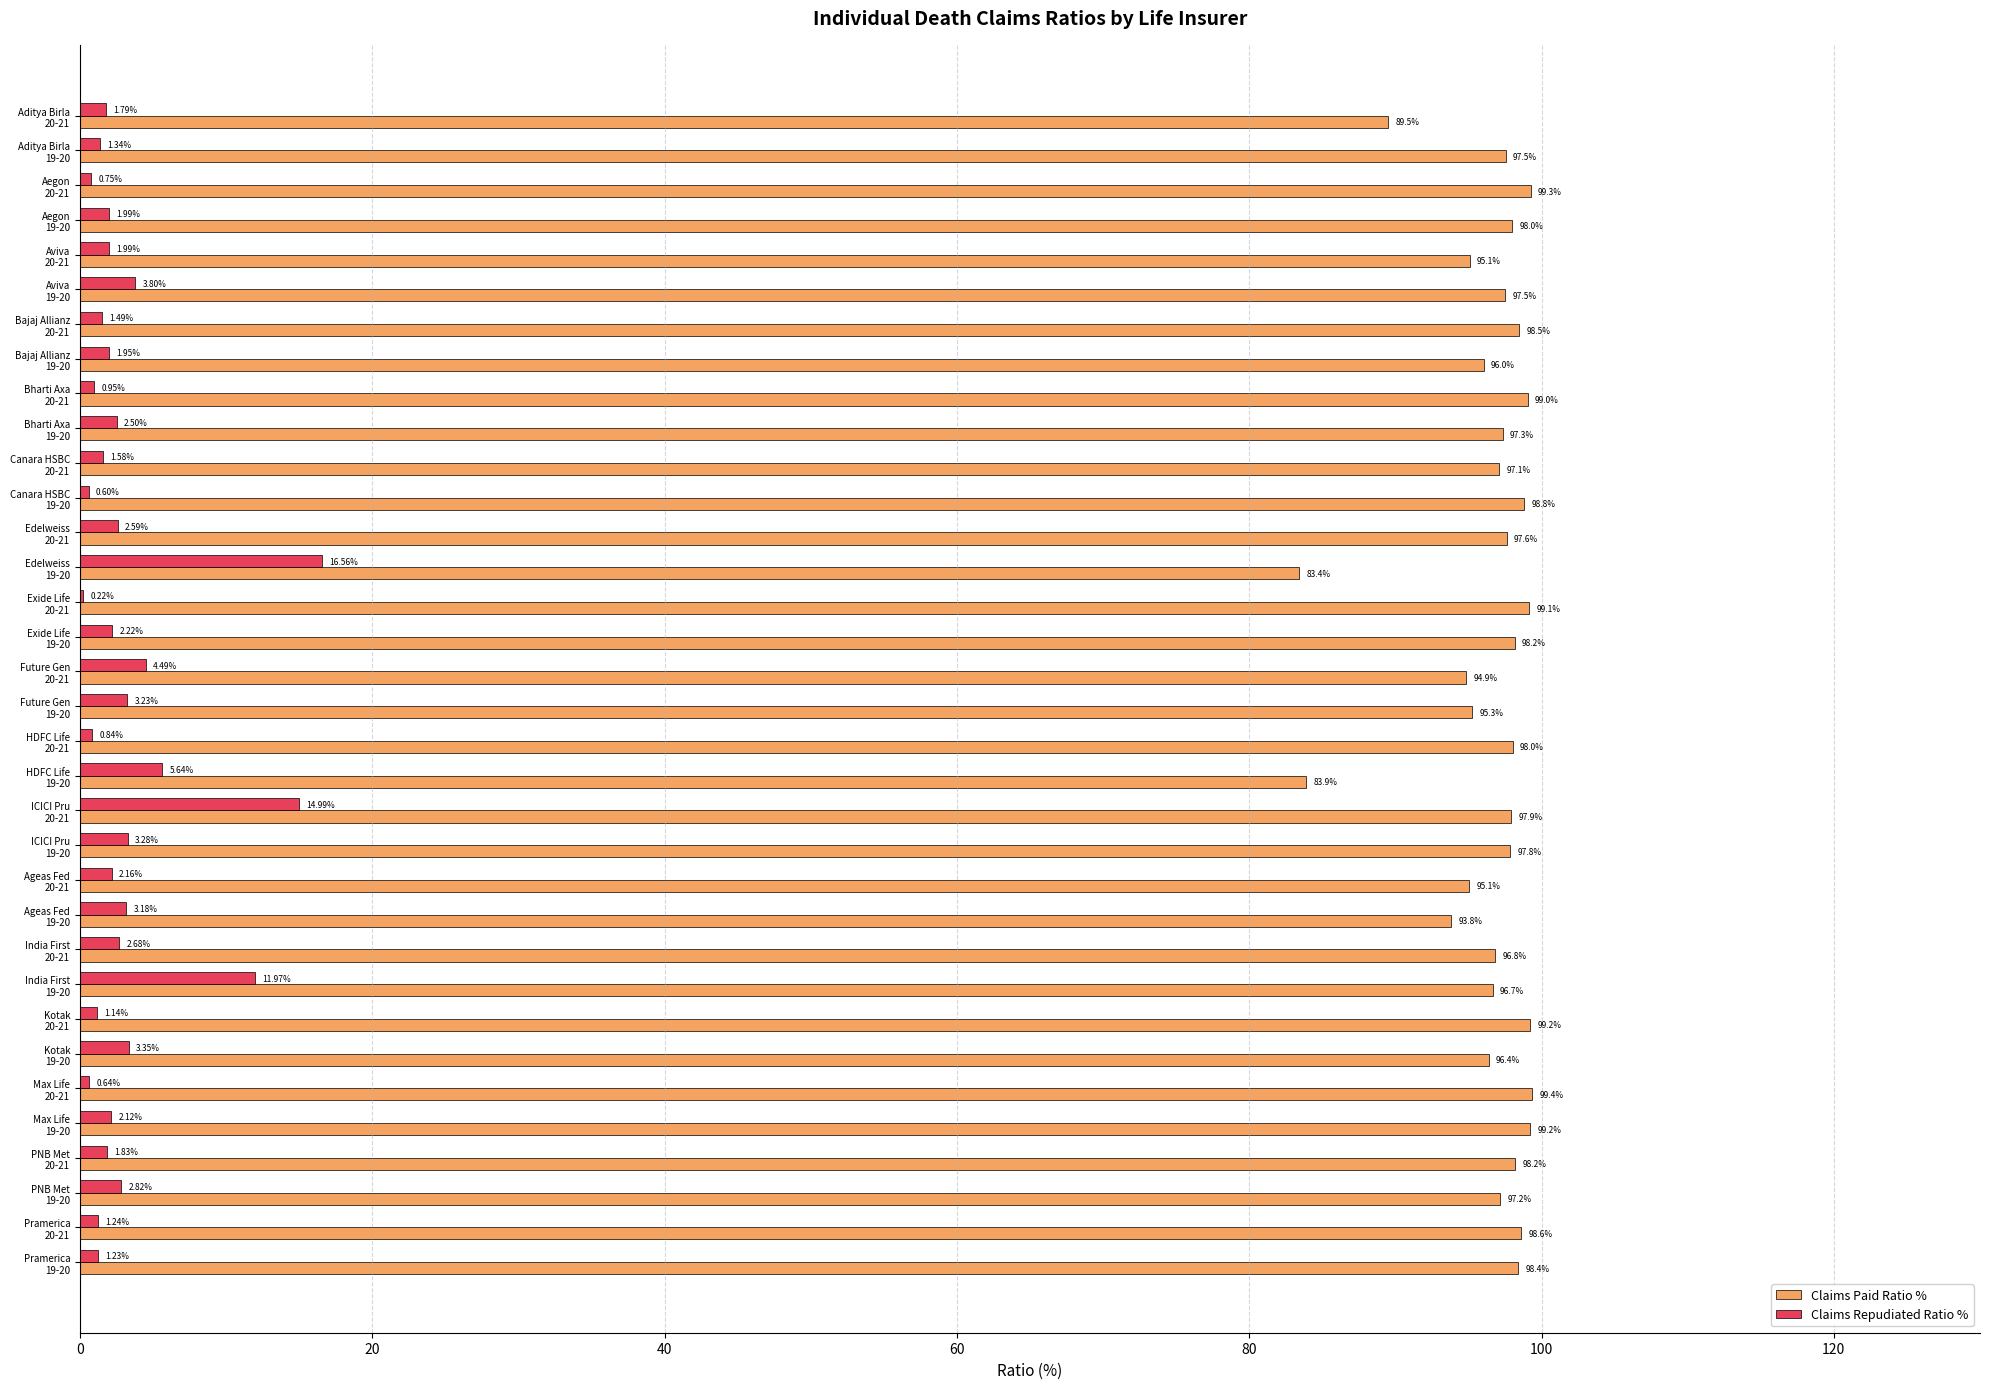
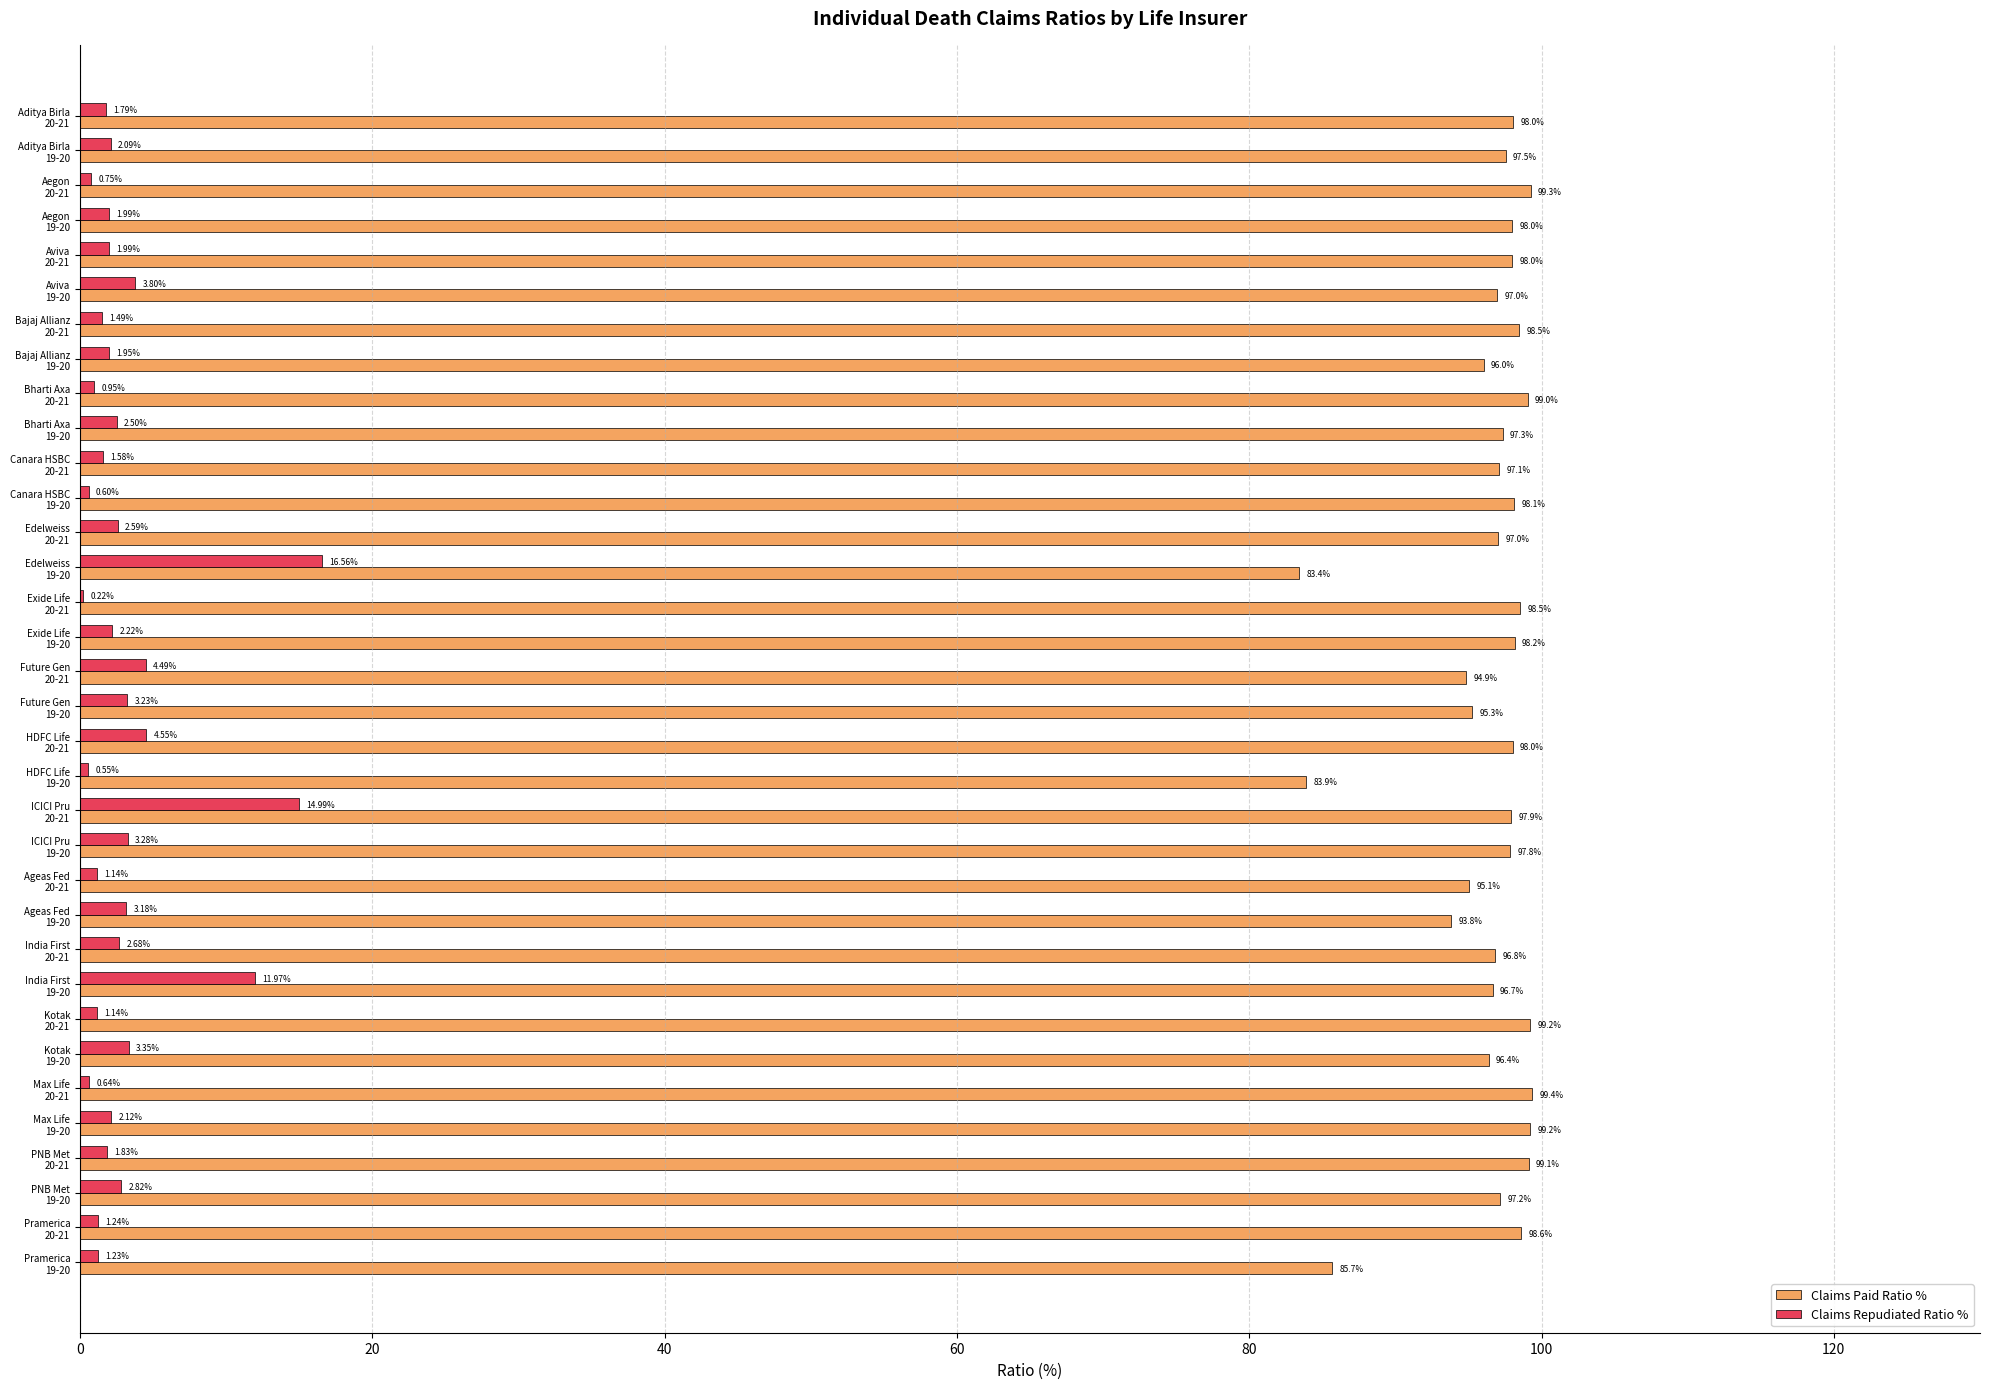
Claims Paid Ratio %, Aditya Birla 20-21: 89.5% -> 98.0%
Claims Repudiated Ratio %, Aditya Birla 19-20: 1.34% -> 2.09%
Claims Paid Ratio %, Aviva 20-21: 95.1% -> 98.0%
Claims Paid Ratio %, Aviva 19-20: 97.5% -> 97.0%
Claims Paid Ratio %, Canara HSBC 19-20: 98.8% -> 98.1%
Claims Paid Ratio %, Edelweiss 20-21: 97.6% -> 97.0%
Claims Paid Ratio %, Exide Life 20-21: 99.1% -> 98.5%
Claims Repudiated Ratio %, HDFC Life 20-21: 0.84% -> 4.55%
Claims Repudiated Ratio %, HDFC Life 19-20: 5.64% -> 0.55%
Claims Repudiated Ratio %, Ageas Fed 20-21: 2.16% -> 1.14%
Claims Paid Ratio %, PNB Met 20-21: 98.2% -> 99.1%
Claims Paid Ratio %, Pramerica 19-20: 98.4% -> 85.7%
